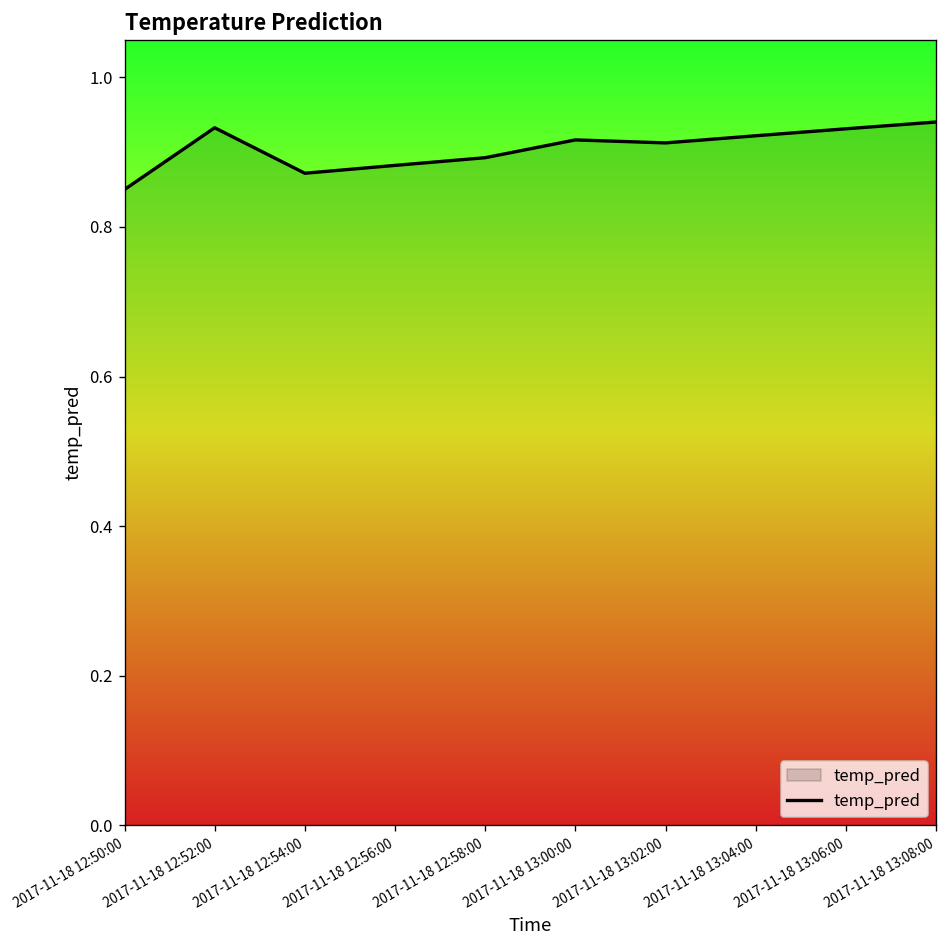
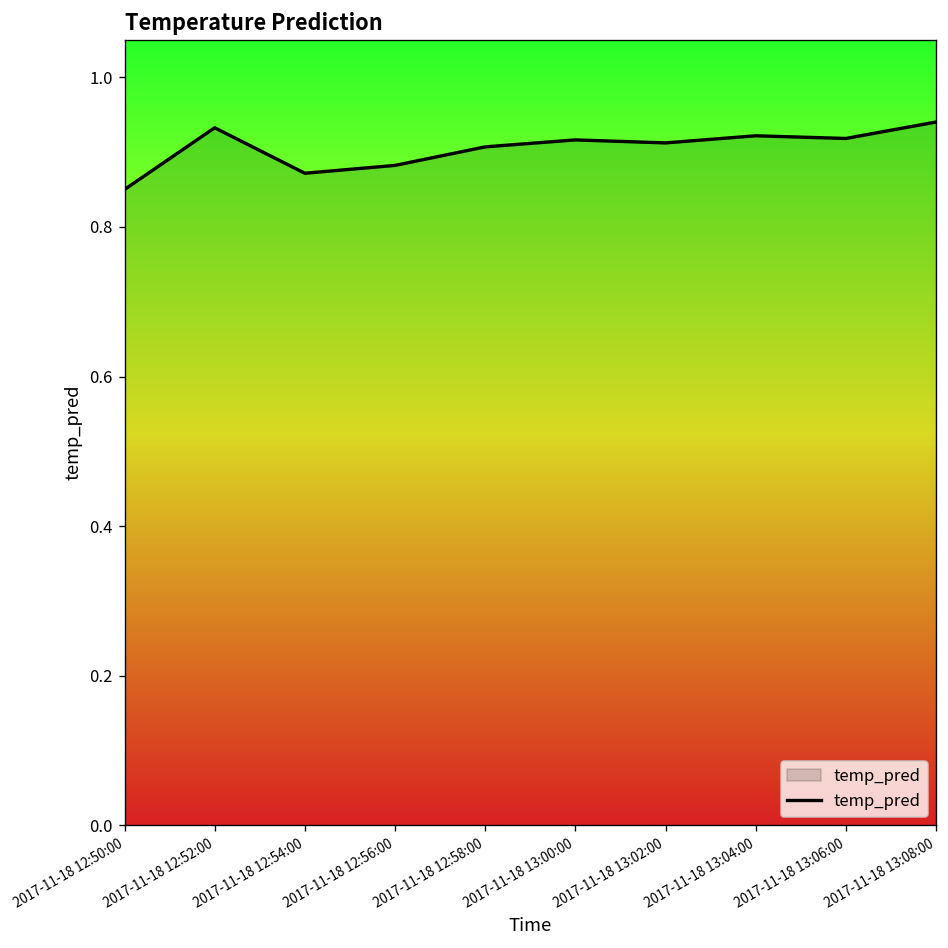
2017-11-18 12:58:00: 0.89 -> 0.91
2017-11-18 13:06:00: 0.93 -> 0.92
